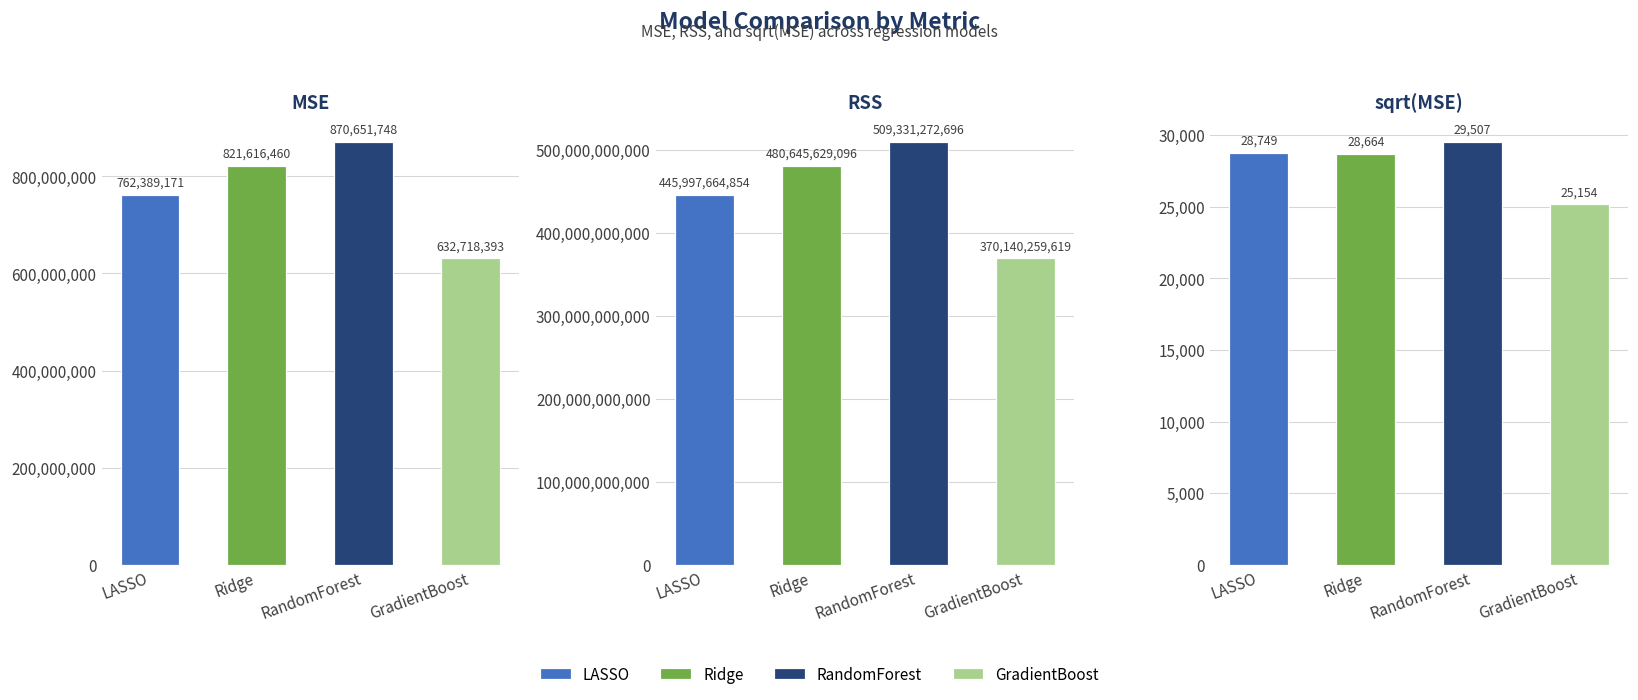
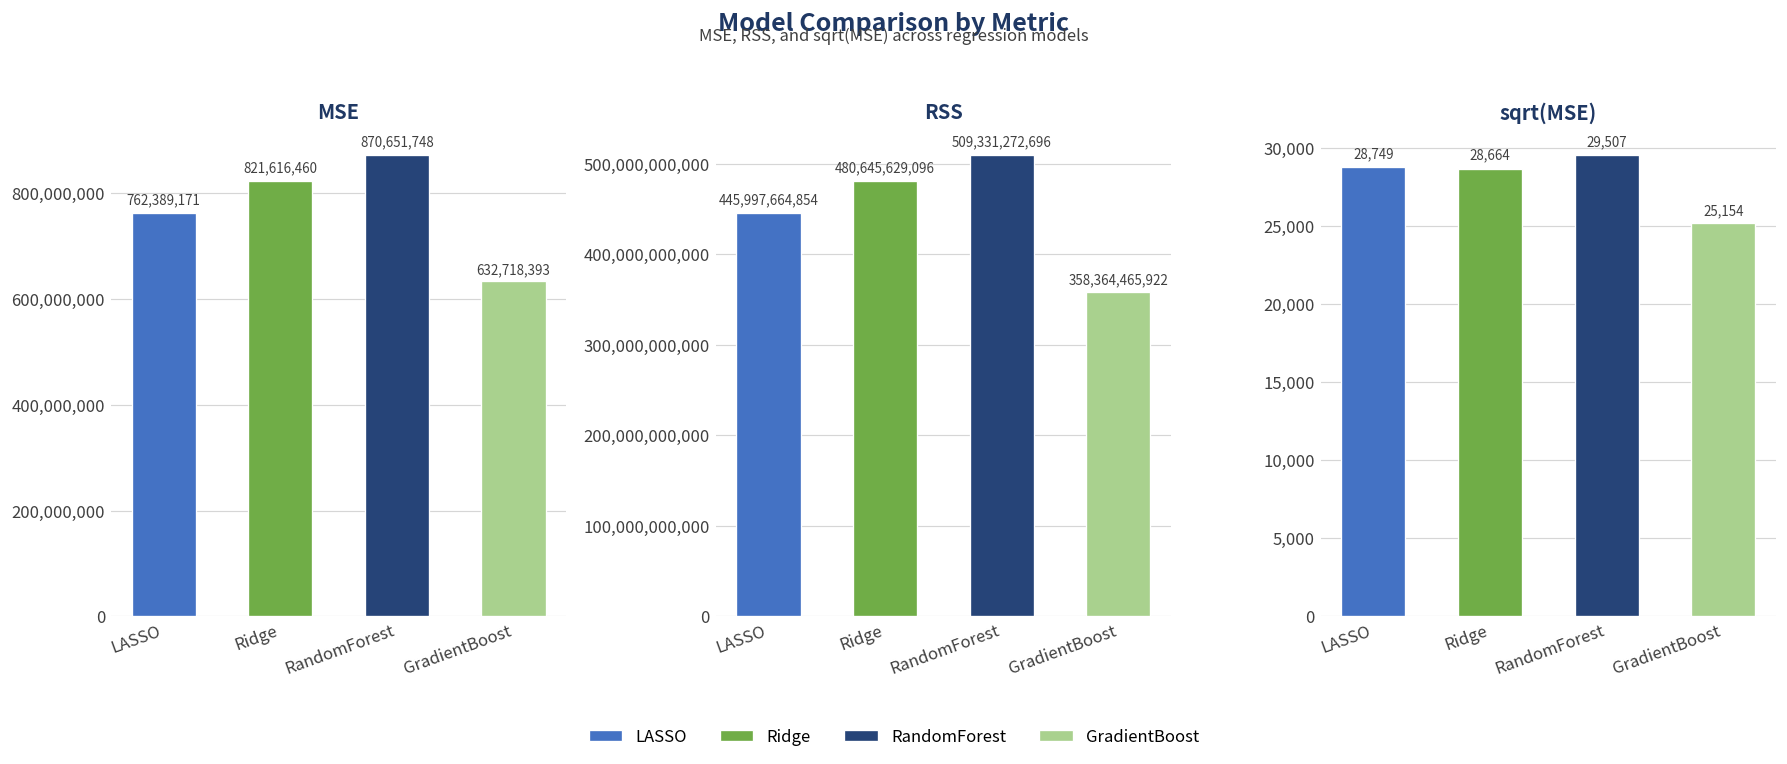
RSS, GradientBoost: 370,140,259,619 -> 358,364,465,922
